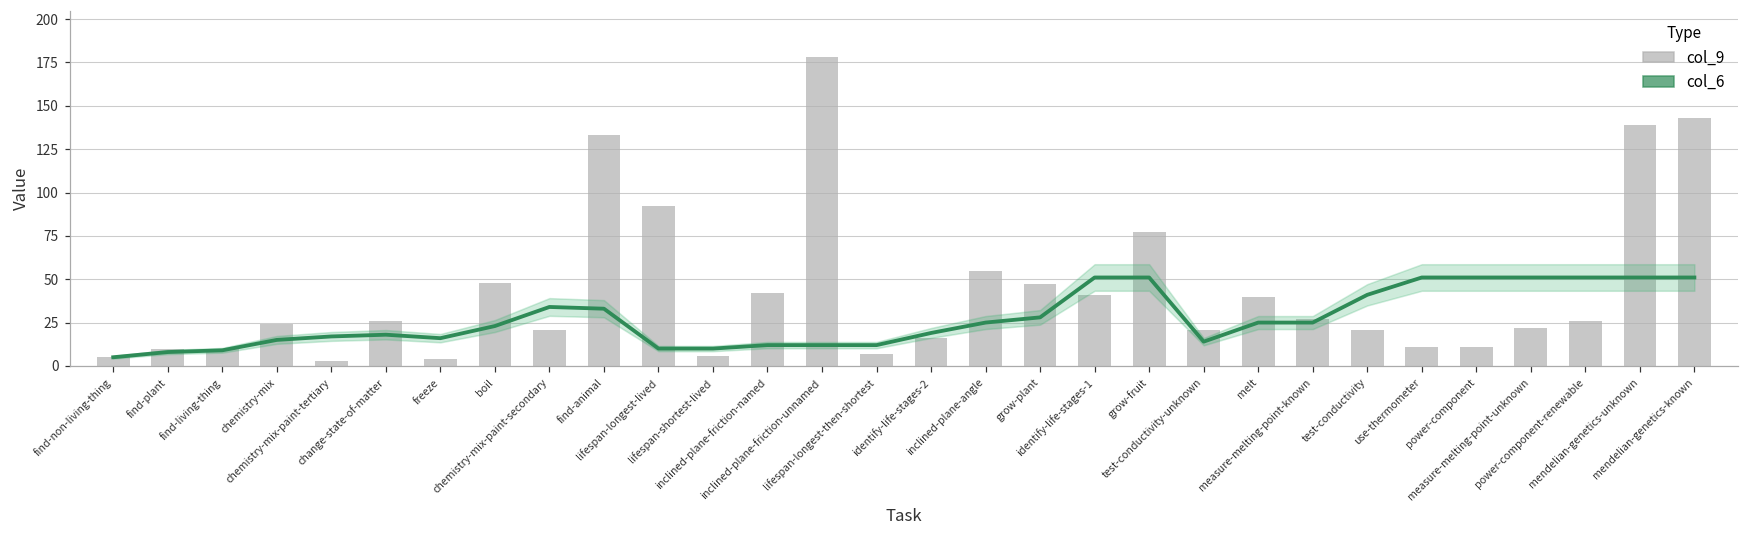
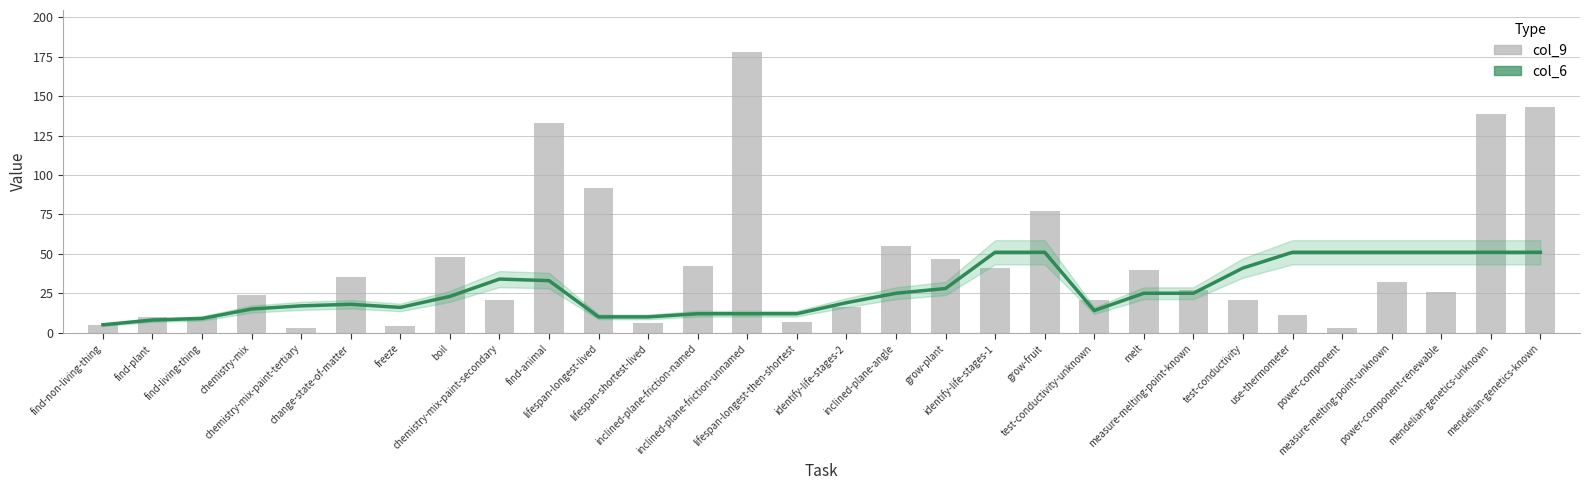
col_9, change-state-of-matter: 26 -> 35
col_9, power-component: 11 -> 3
col_9, measure-melting-point-unknown: 22 -> 32
